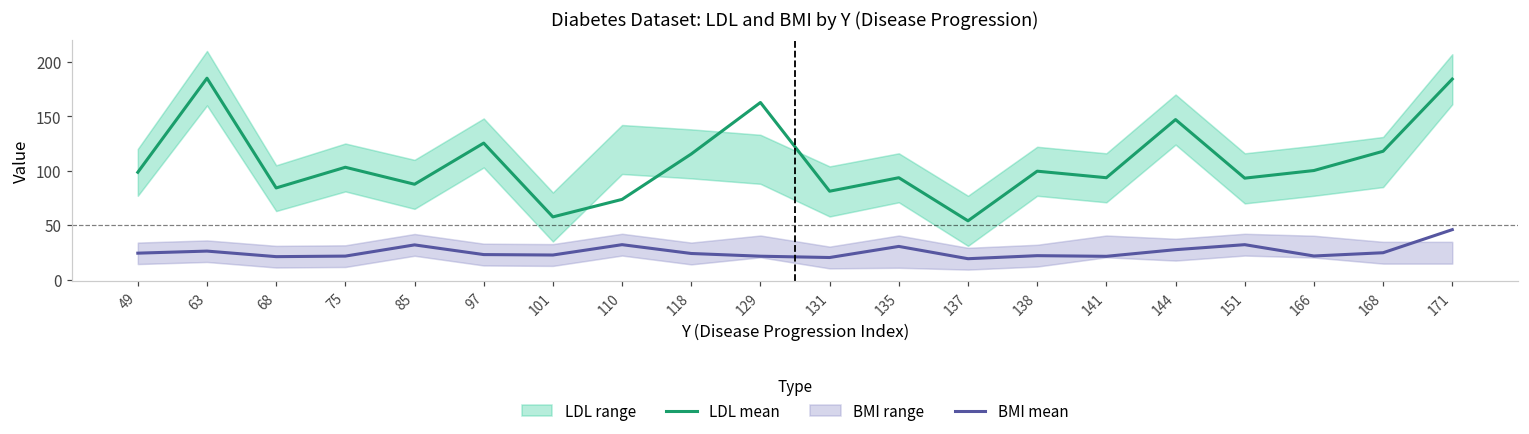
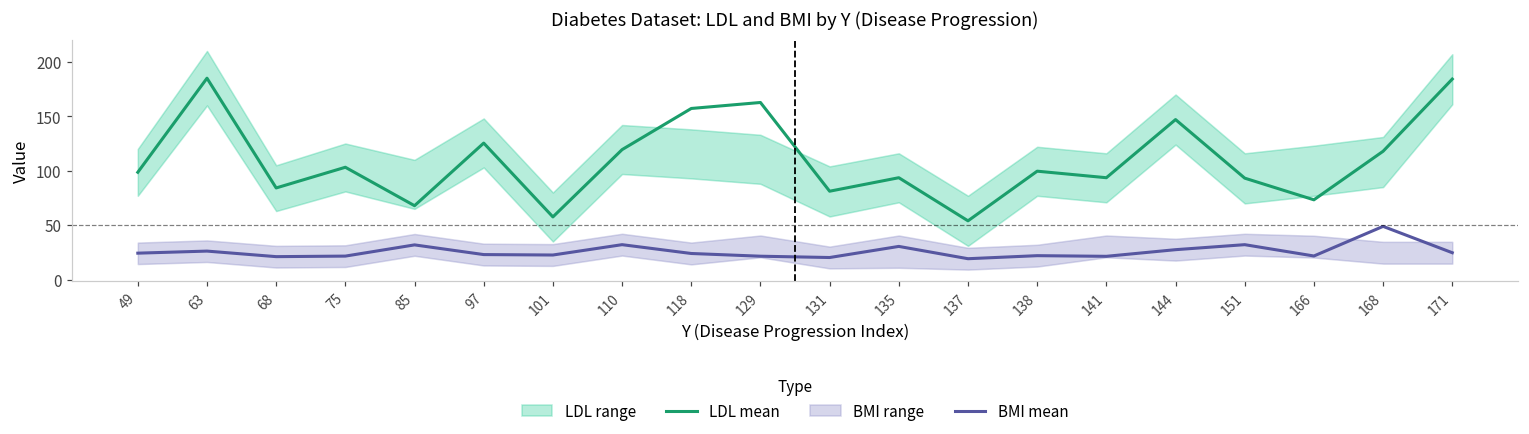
LDL mean, 85: 90 -> 70
LDL mean, 110: 70 -> 120
LDL mean, 118: 120 -> 160
LDL mean, 166: 100 -> 70
BMI mean, 168: 20 -> 50
BMI mean, 171: 50 -> 20
